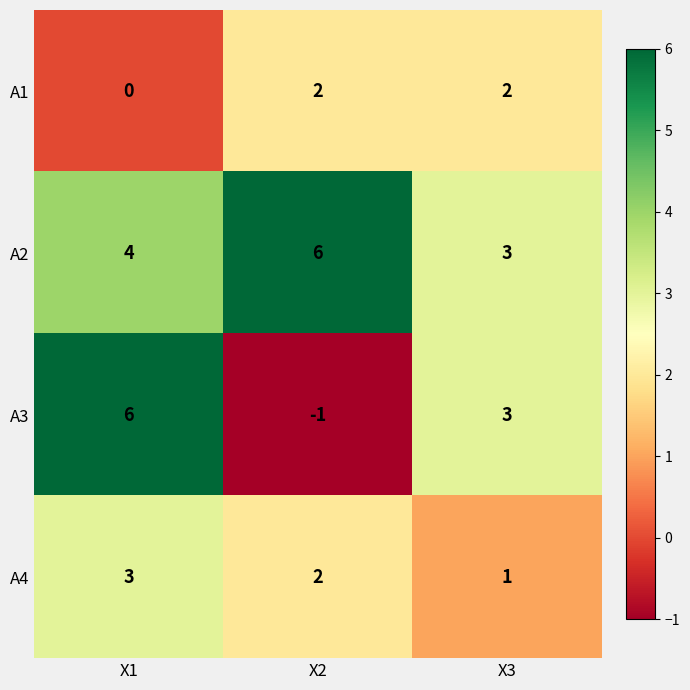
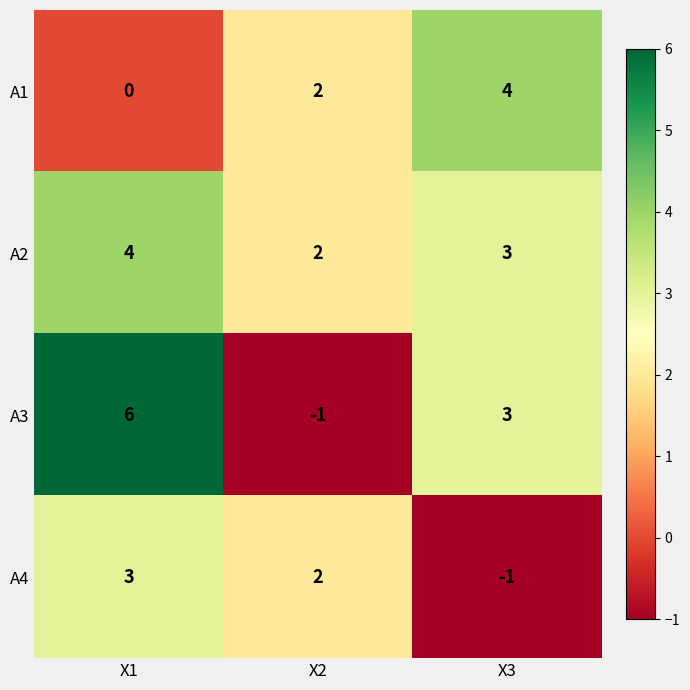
A1, X3: 2 -> 4
A2, X2: 6 -> 2
A4, X3: 1 -> -1
